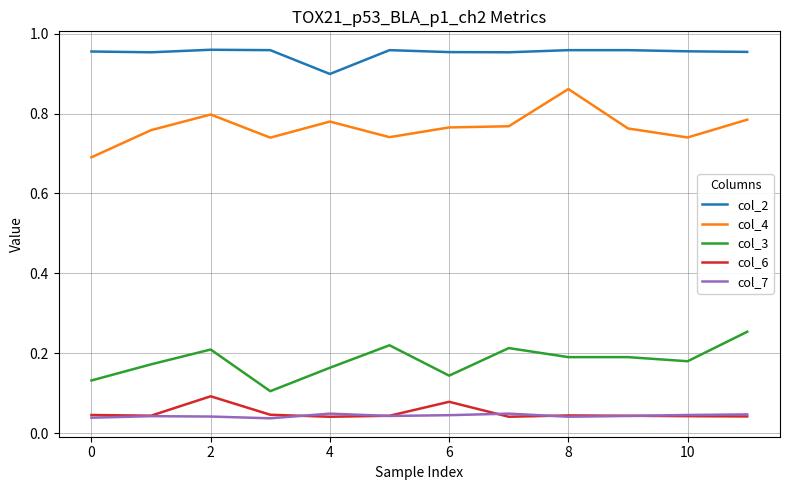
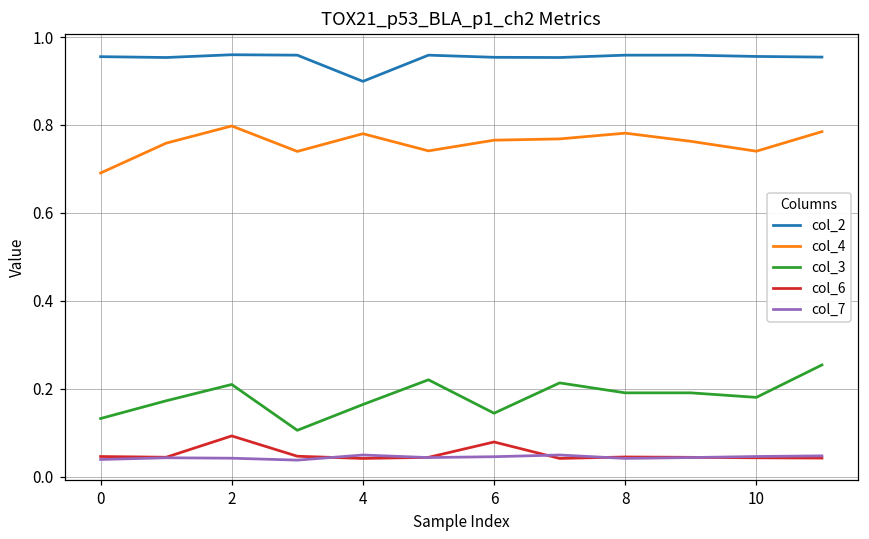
col_4, 8: 0.86 -> 0.78
